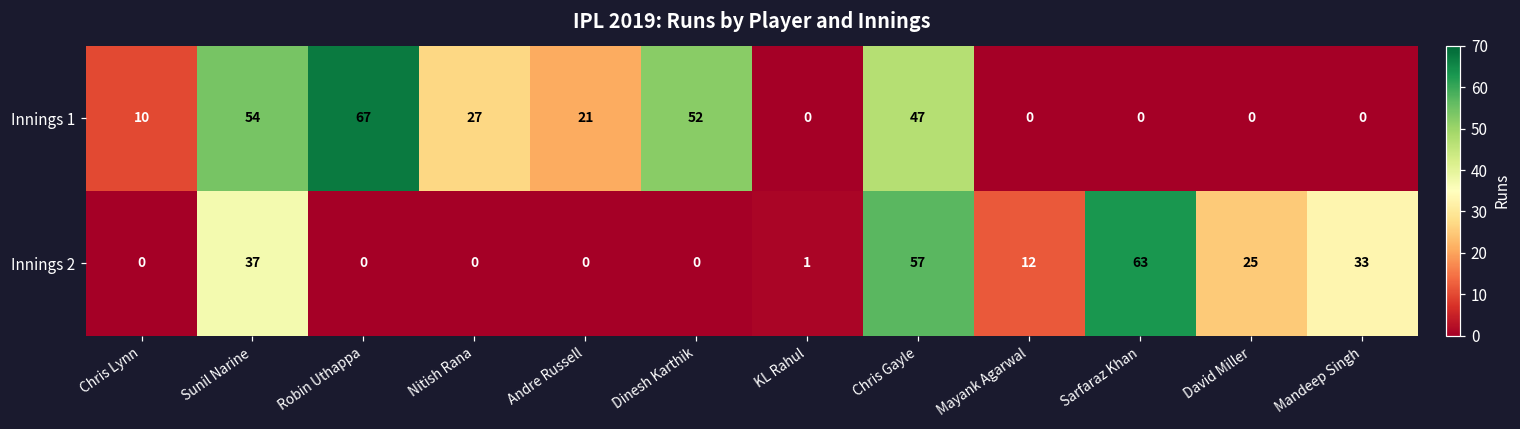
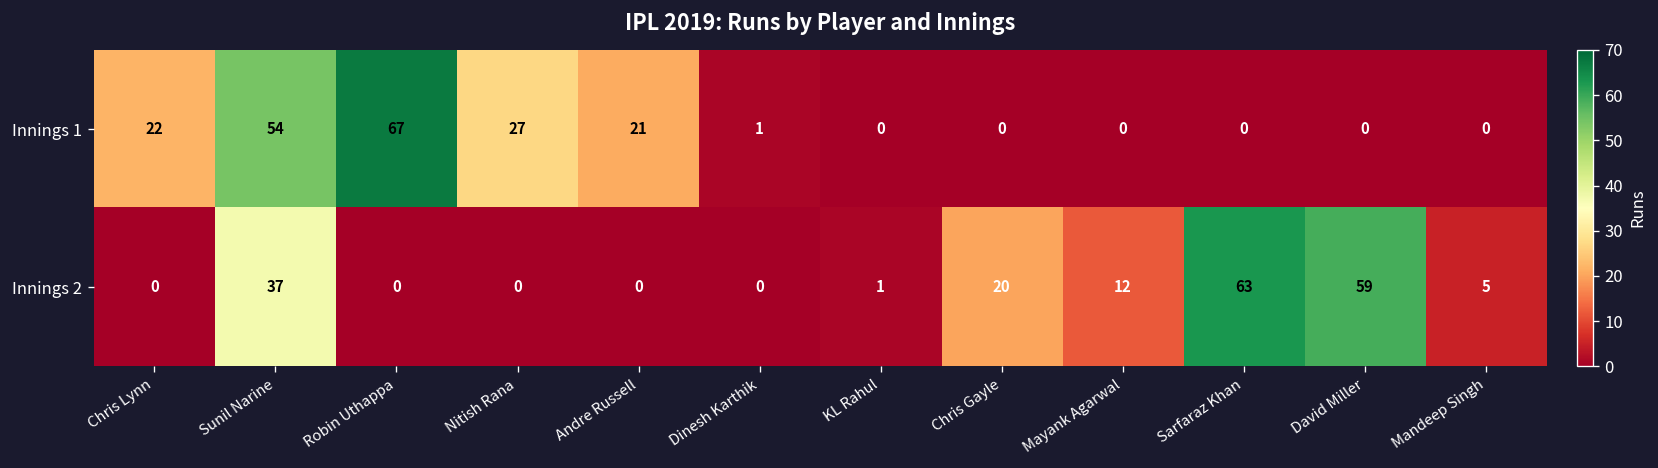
Innings 1, Chris Lynn: 10 -> 22
Innings 1, Dinesh Karthik: 52 -> 1
Innings 1, Chris Gayle: 47 -> 0
Innings 2, Chris Gayle: 57 -> 20
Innings 2, David Miller: 25 -> 59
Innings 2, Mandeep Singh: 33 -> 5
